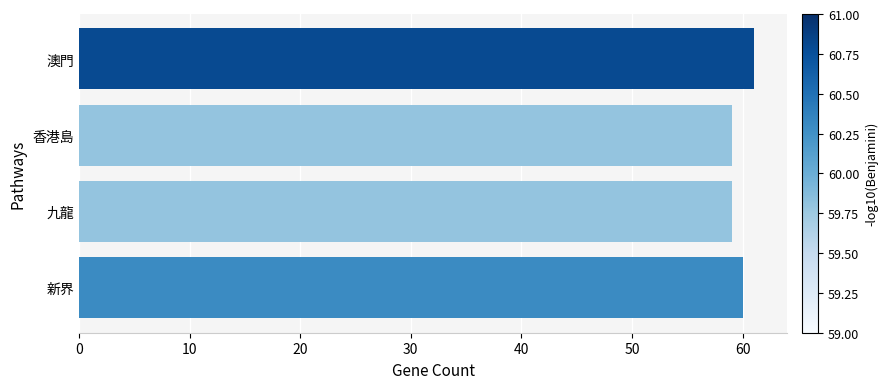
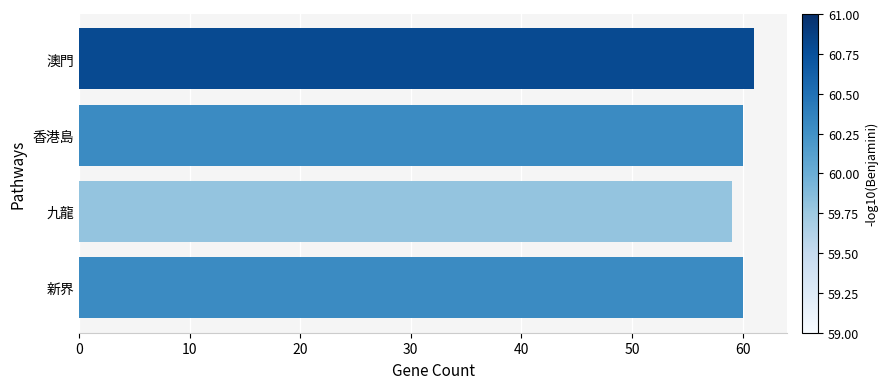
香港島: 59 -> 60
